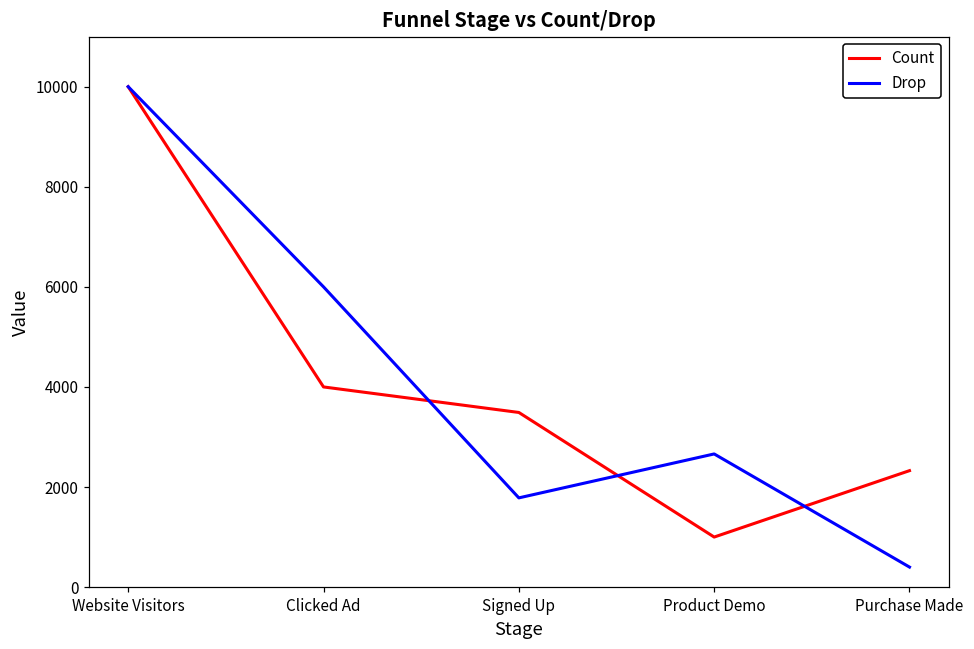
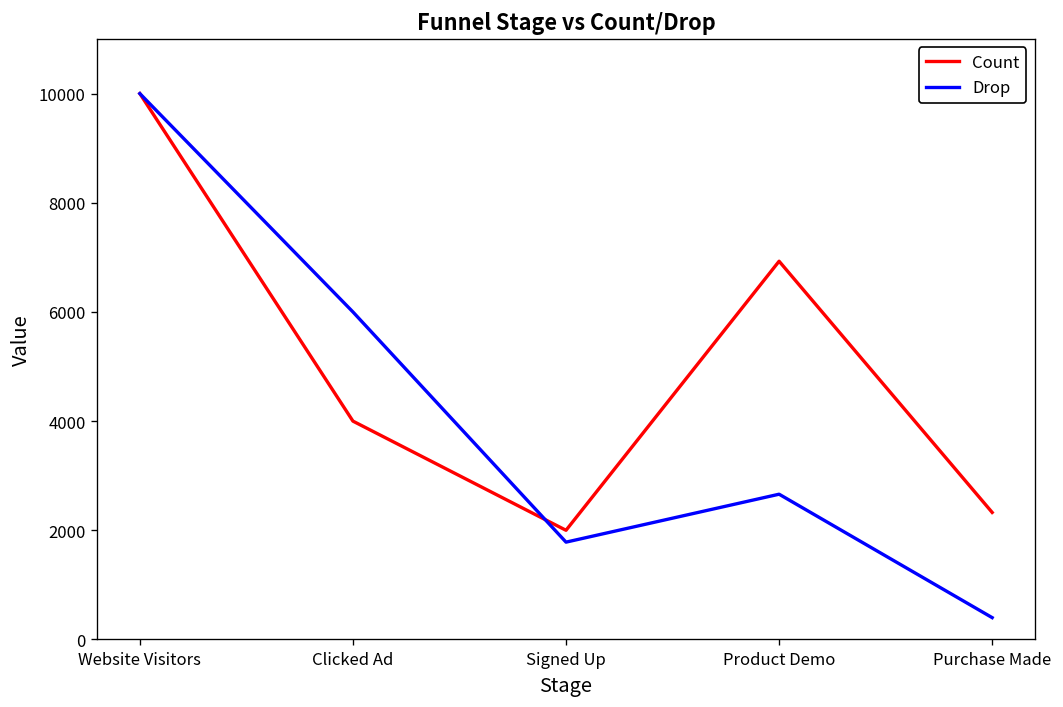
Count, Signed Up: 3500 -> 2000
Count, Product Demo: 1000 -> 6900
